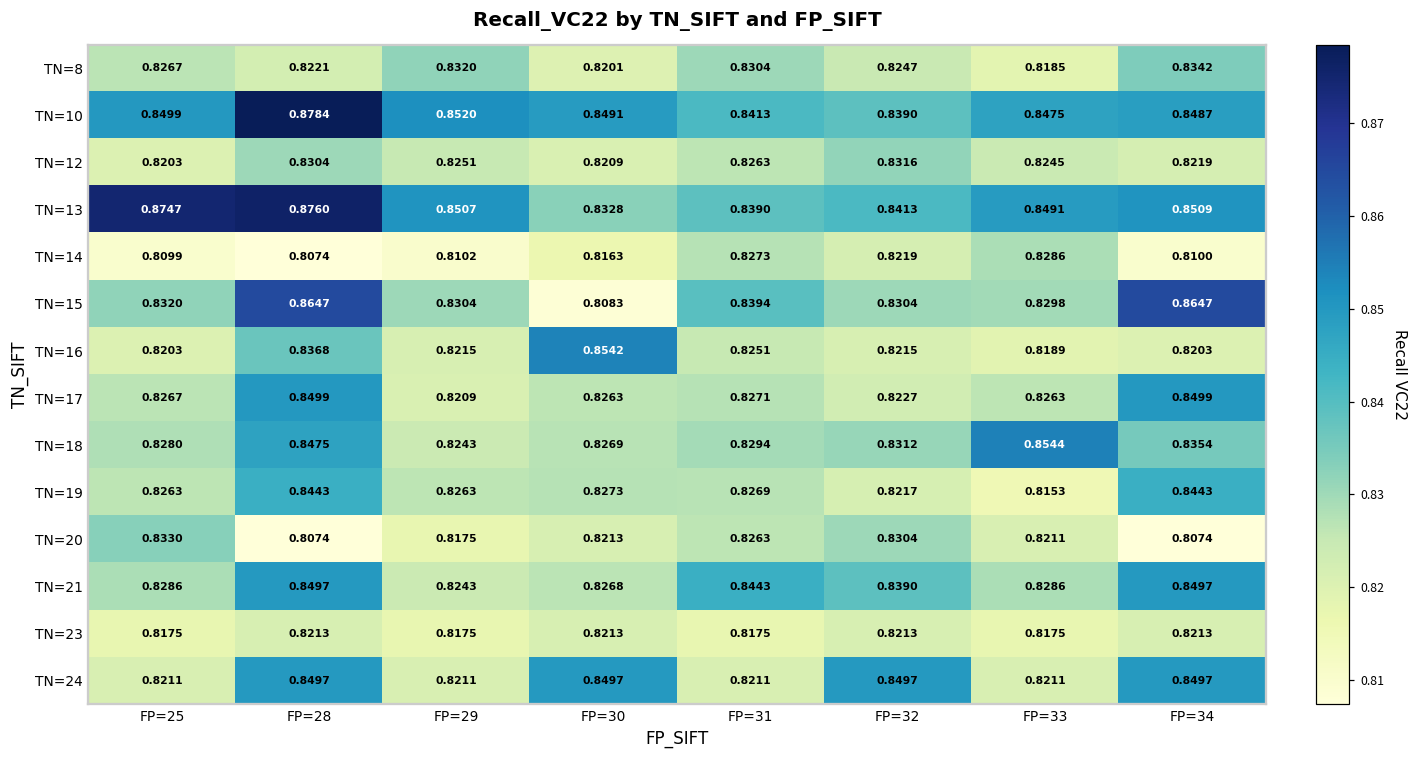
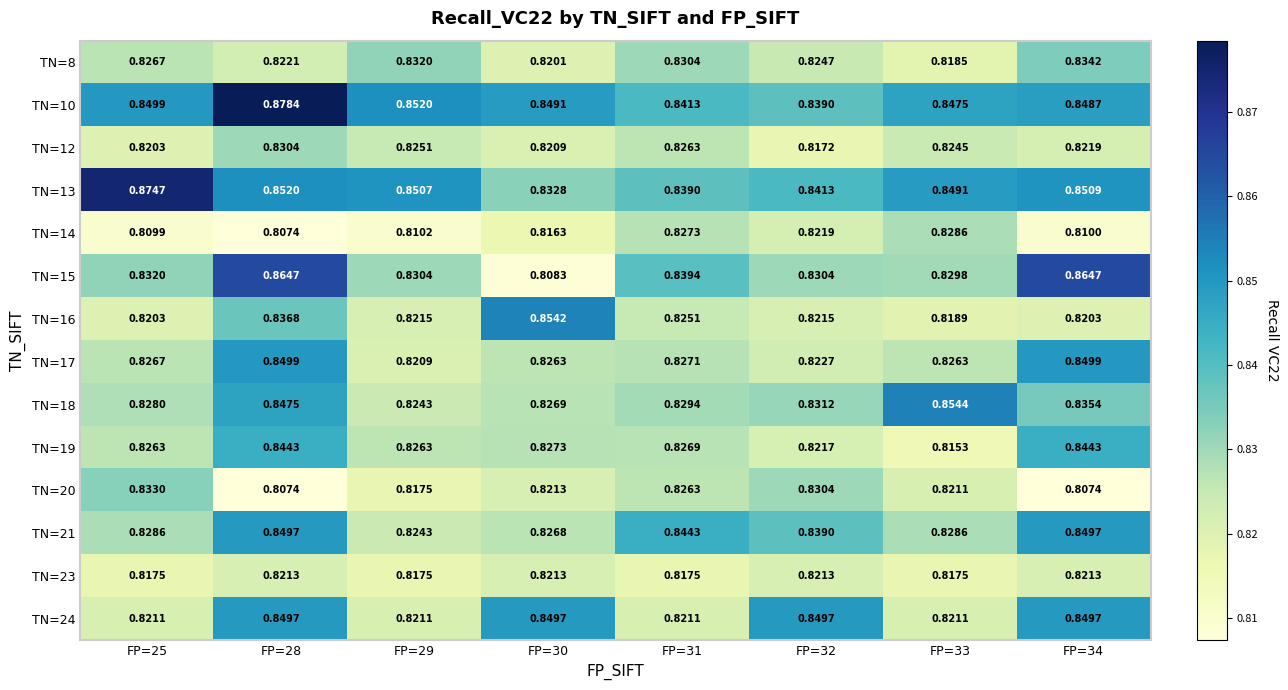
TN=12, FP=32: 0.8316 -> 0.8172
TN=13, FP=28: 0.8760 -> 0.8520
